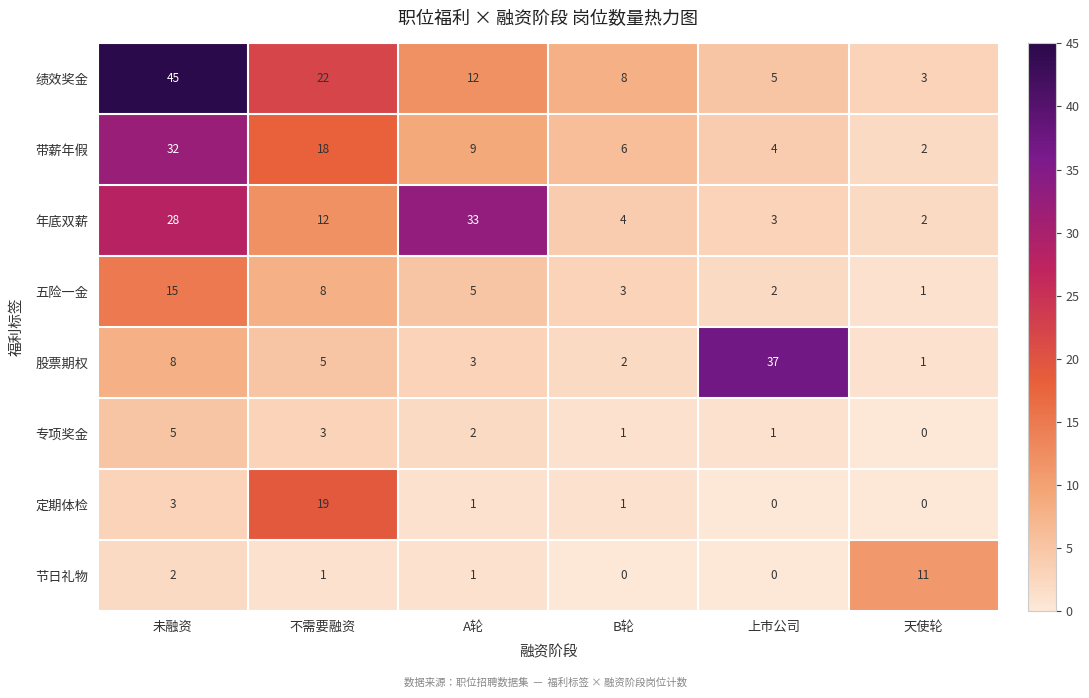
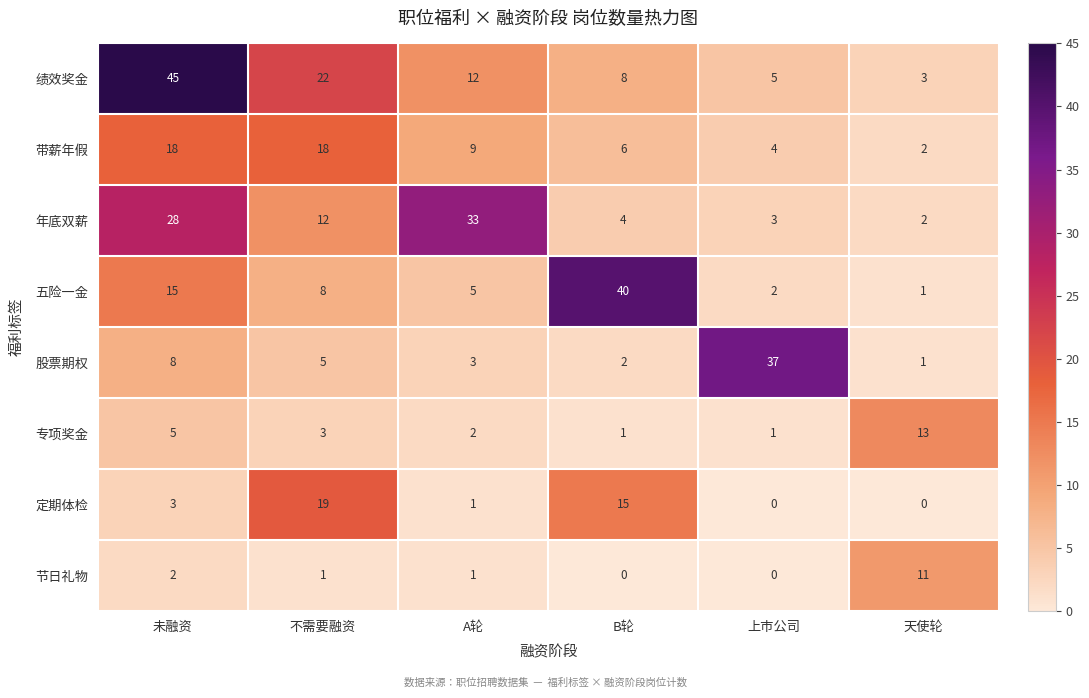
带薪年假, 未融资: 32 -> 18
五险一金, B轮: 3 -> 40
专项奖金, 天使轮: 0 -> 13
定期体检, B轮: 1 -> 15
